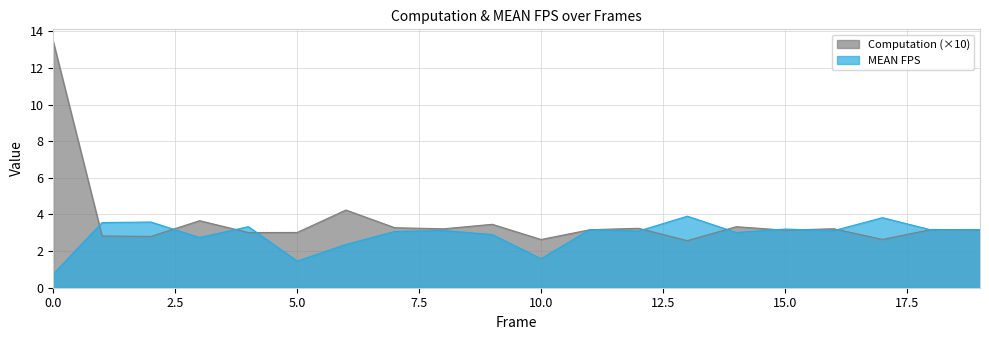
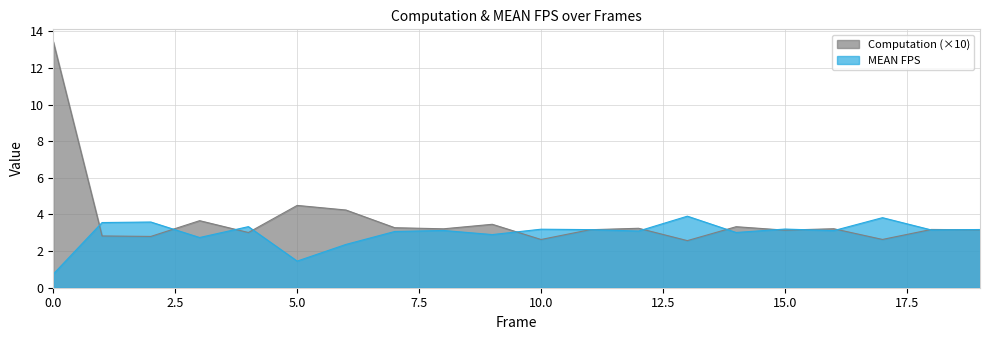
Computation (×10), 5.0: 3.0 -> 4.5
MEAN FPS, 10.0: 1.6 -> 3.2
